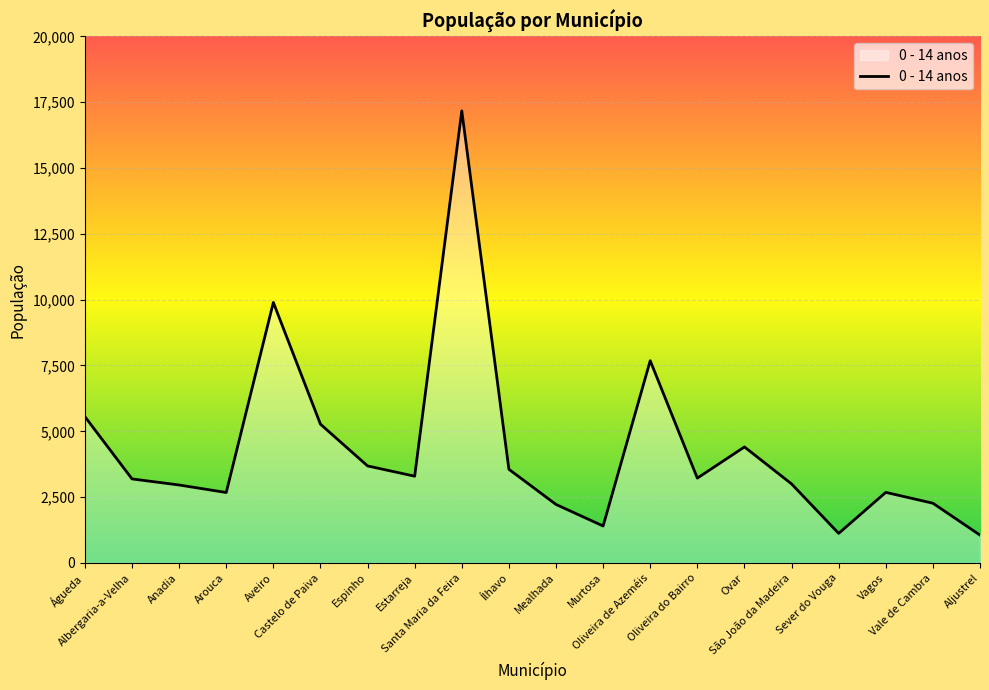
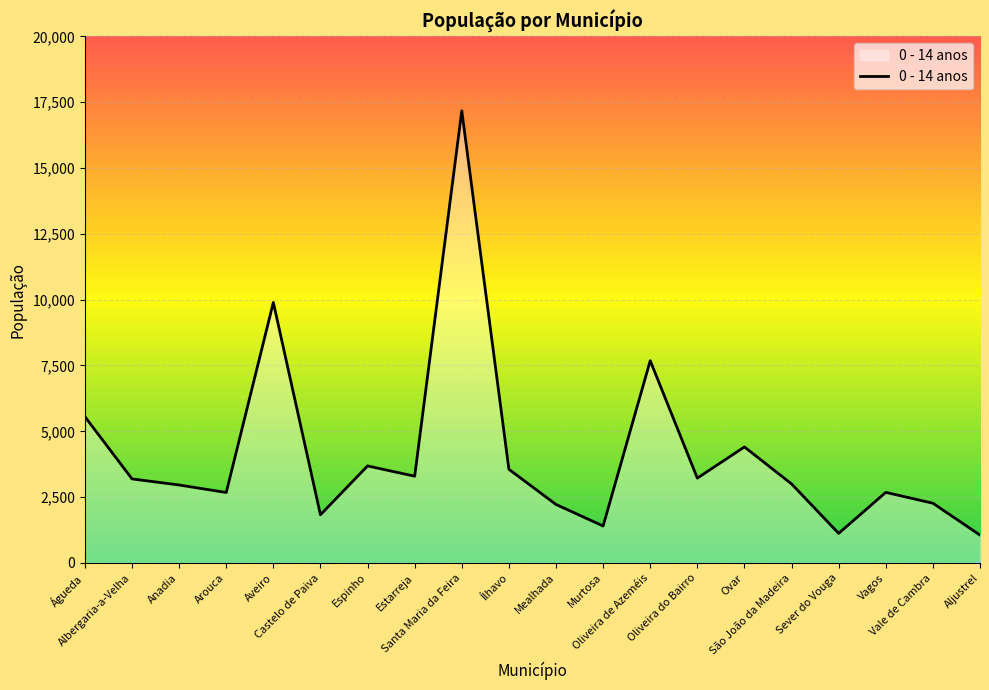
Castelo de Paiva: 5,300 -> 1,800
